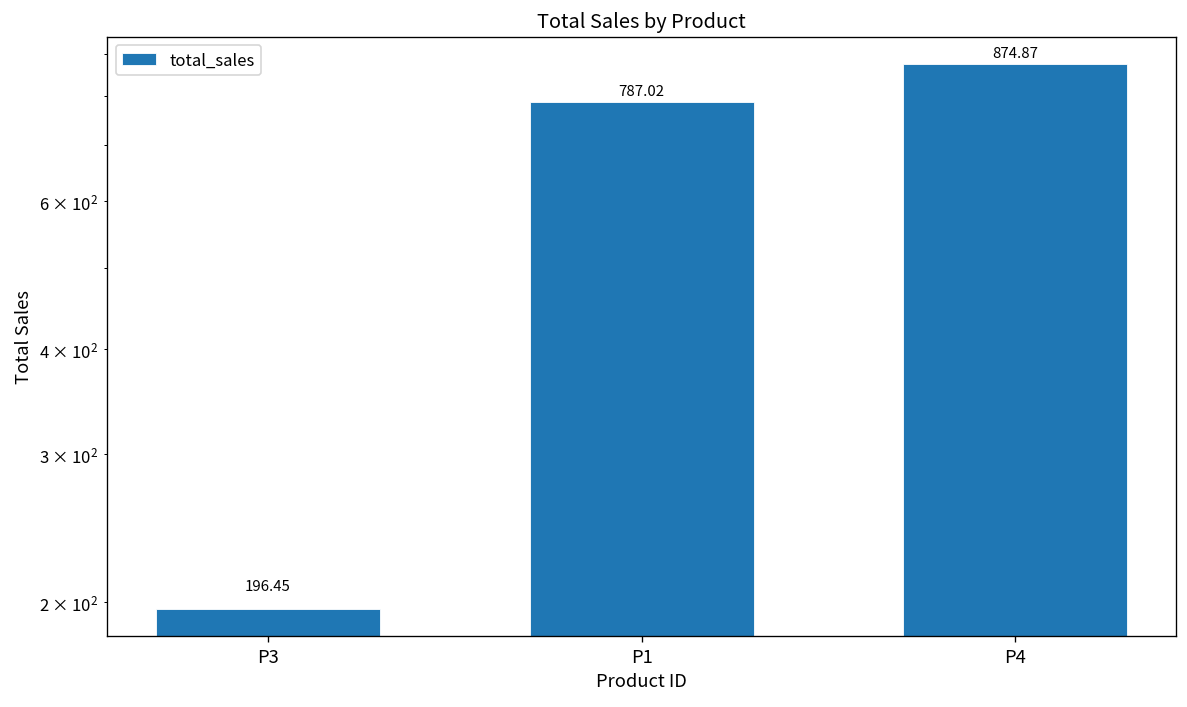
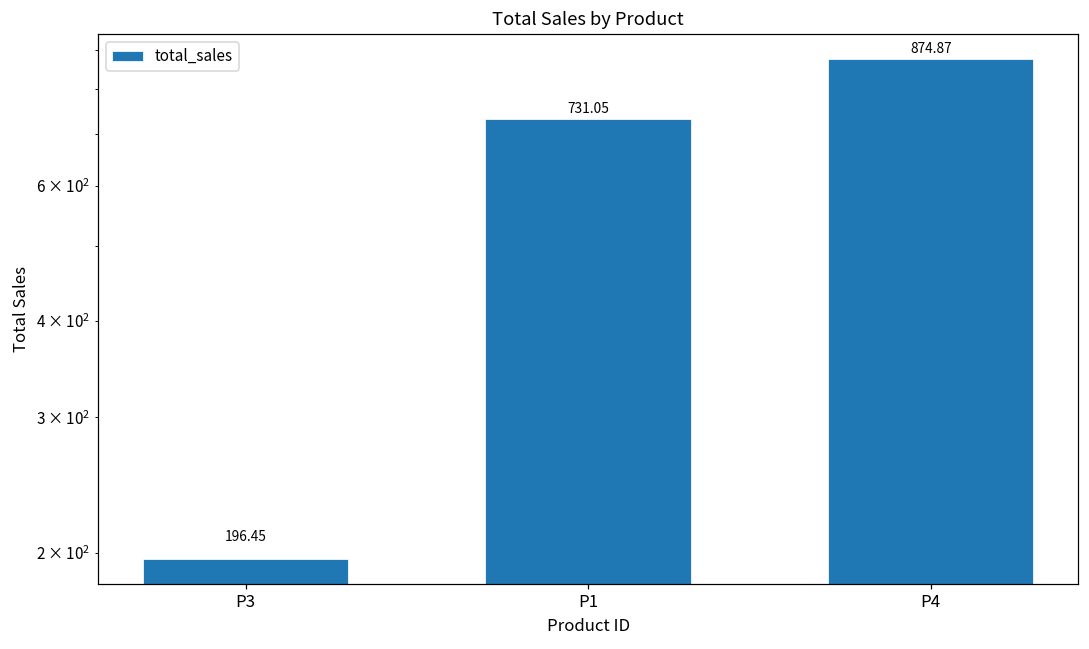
P1: 787.02 -> 731.05
